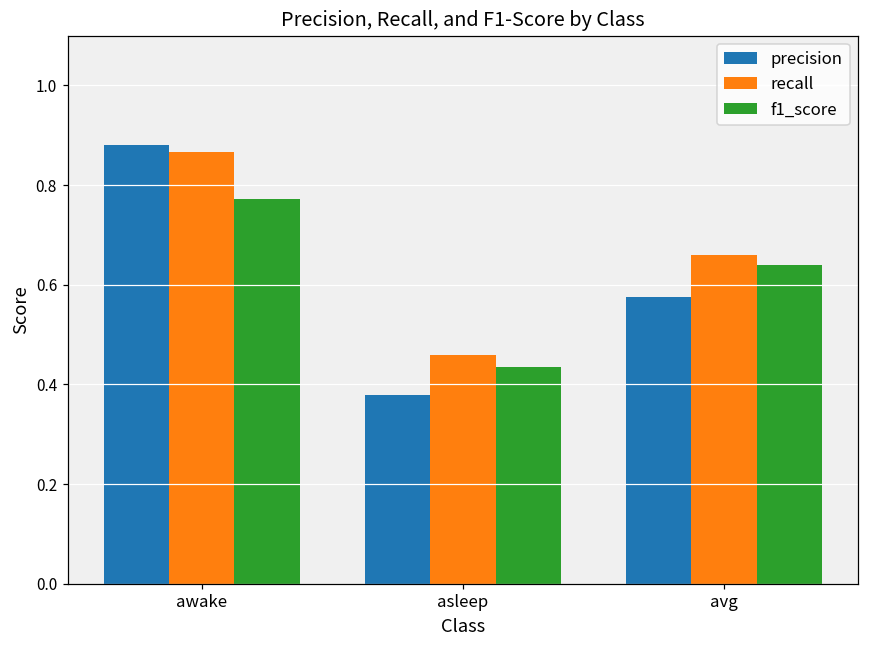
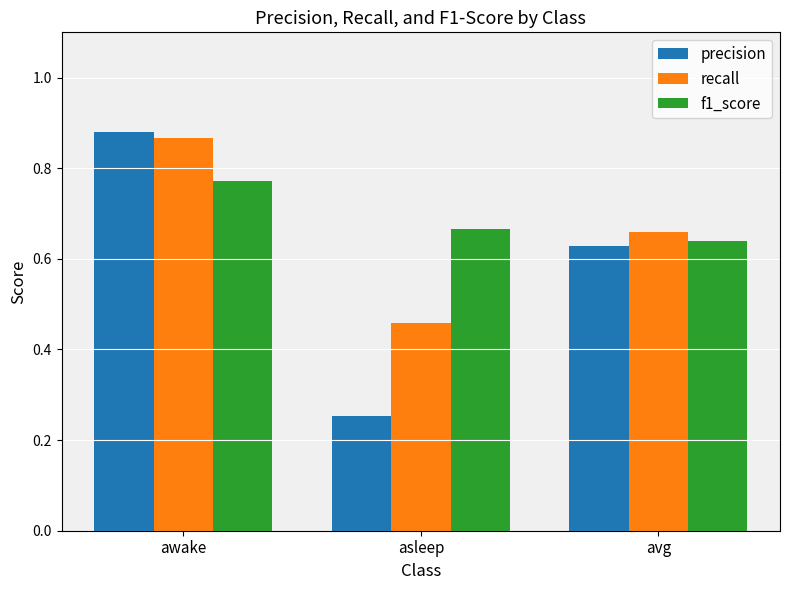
precision, asleep: 0.38 -> 0.25
f1_score, asleep: 0.43 -> 0.67
precision, avg: 0.58 -> 0.63
